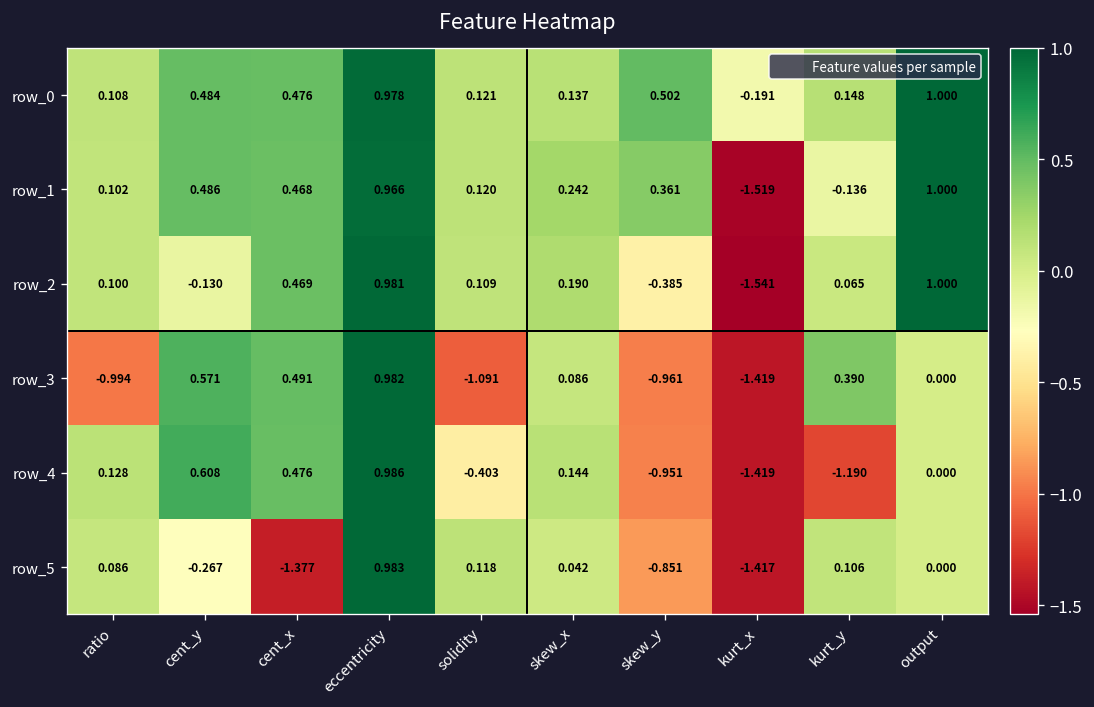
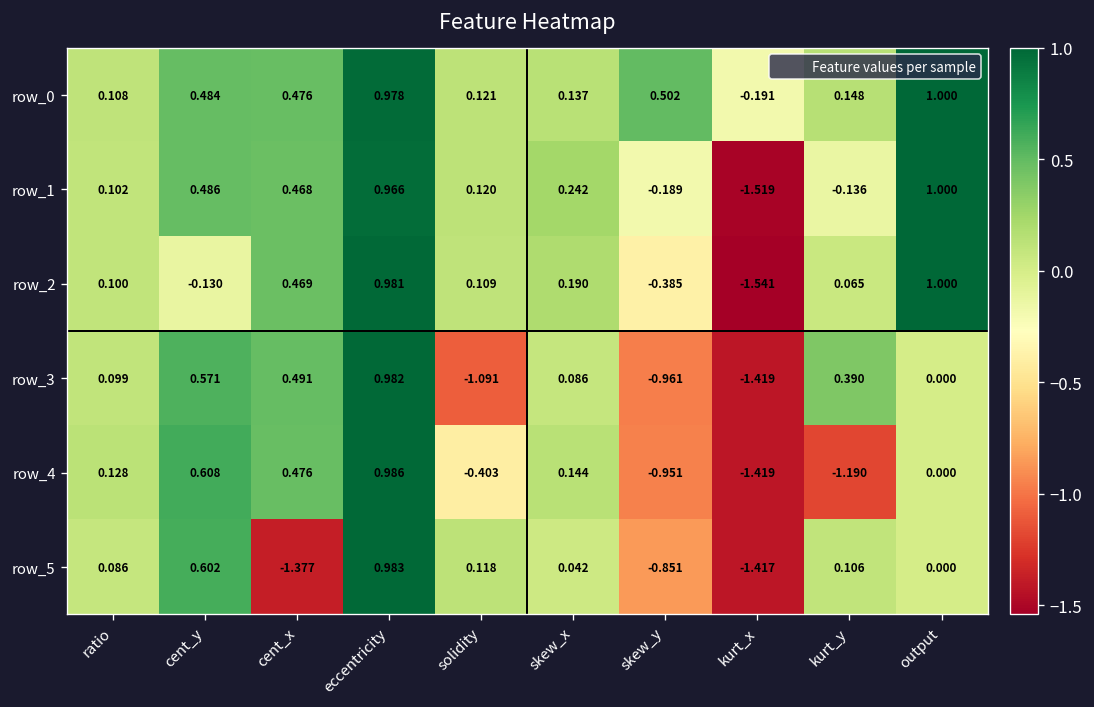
row_1, skew_y: 0.361 -> -0.189
row_3, ratio: -0.994 -> 0.099
row_5, cent_y: -0.267 -> 0.602
